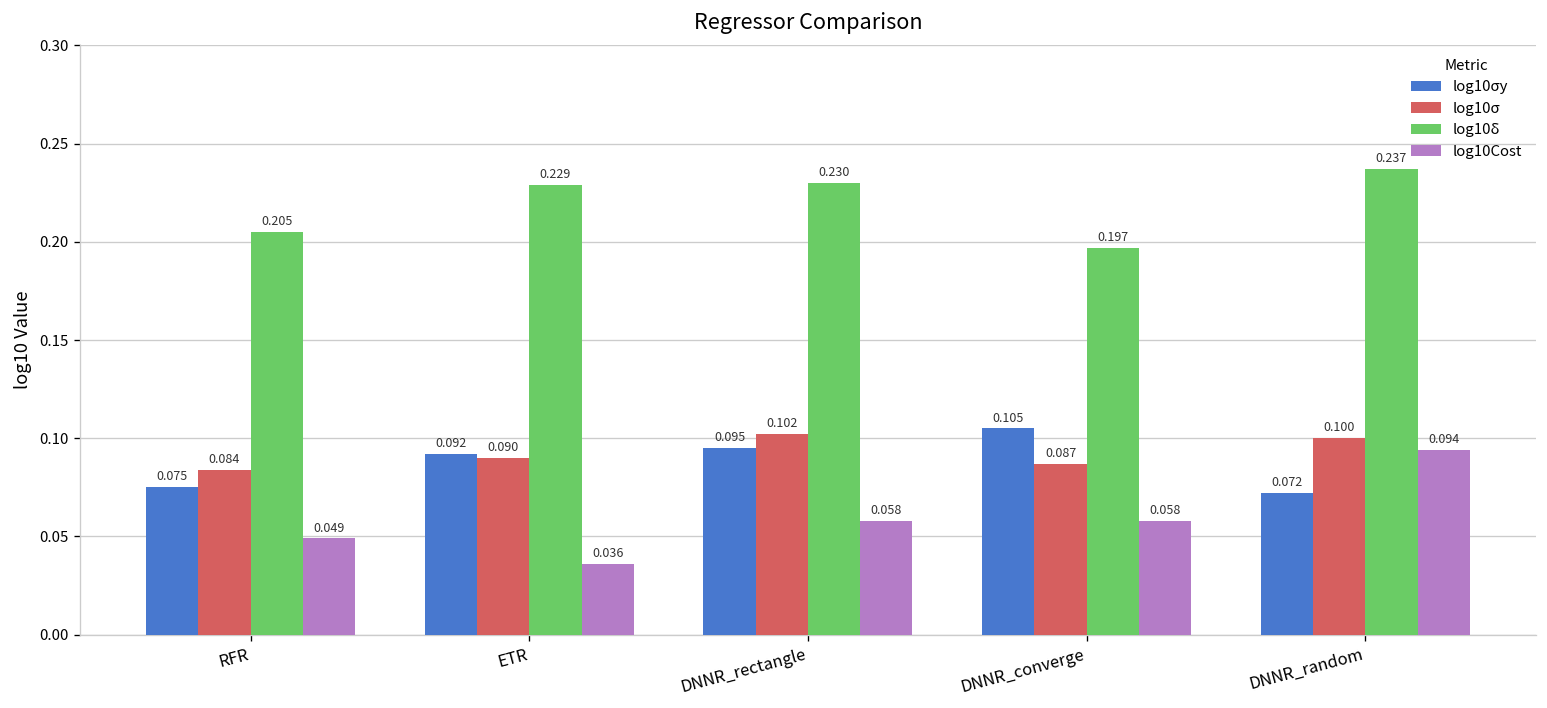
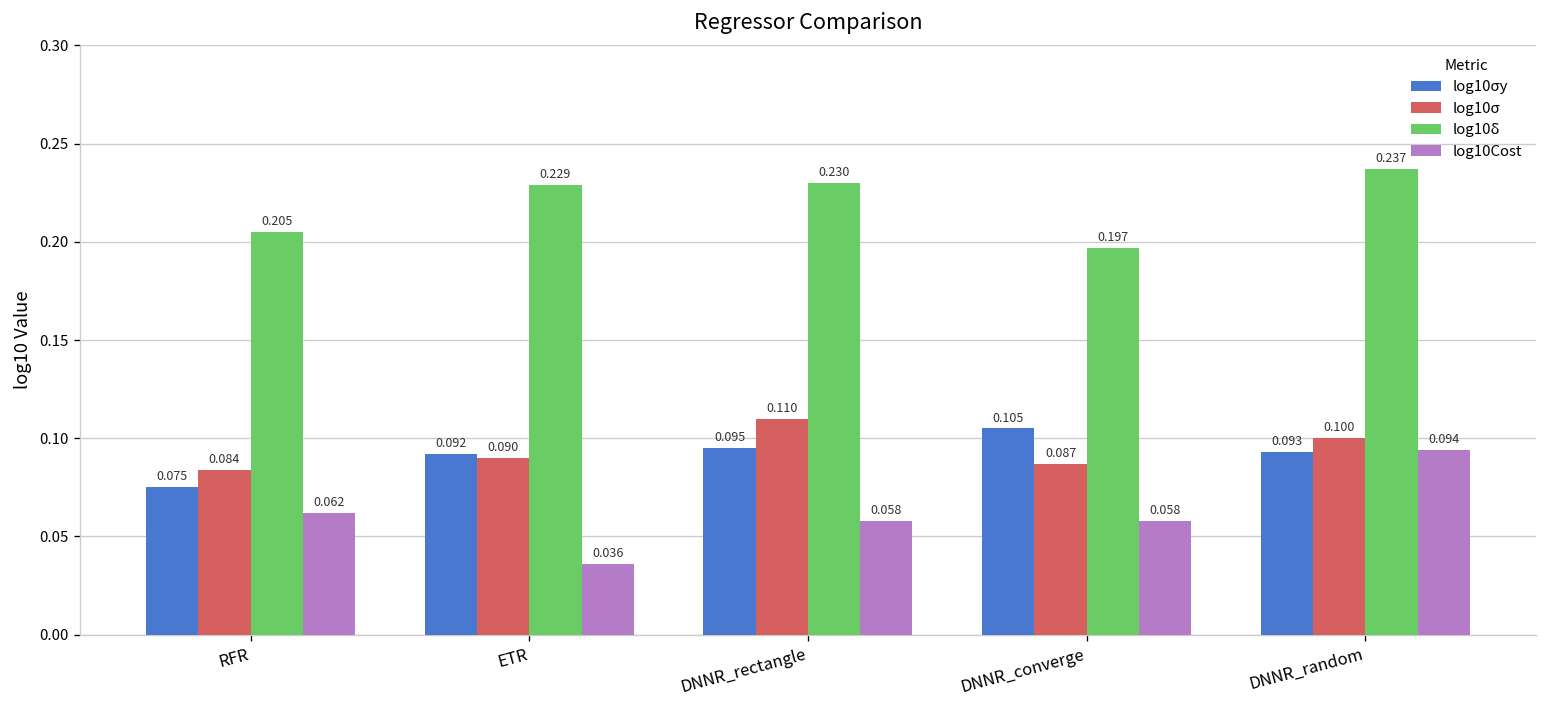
log10Cost, RFR: 0.049 -> 0.062
log10σ, DNNR_rectangle: 0.102 -> 0.110
log10σy, DNNR_random: 0.072 -> 0.093
